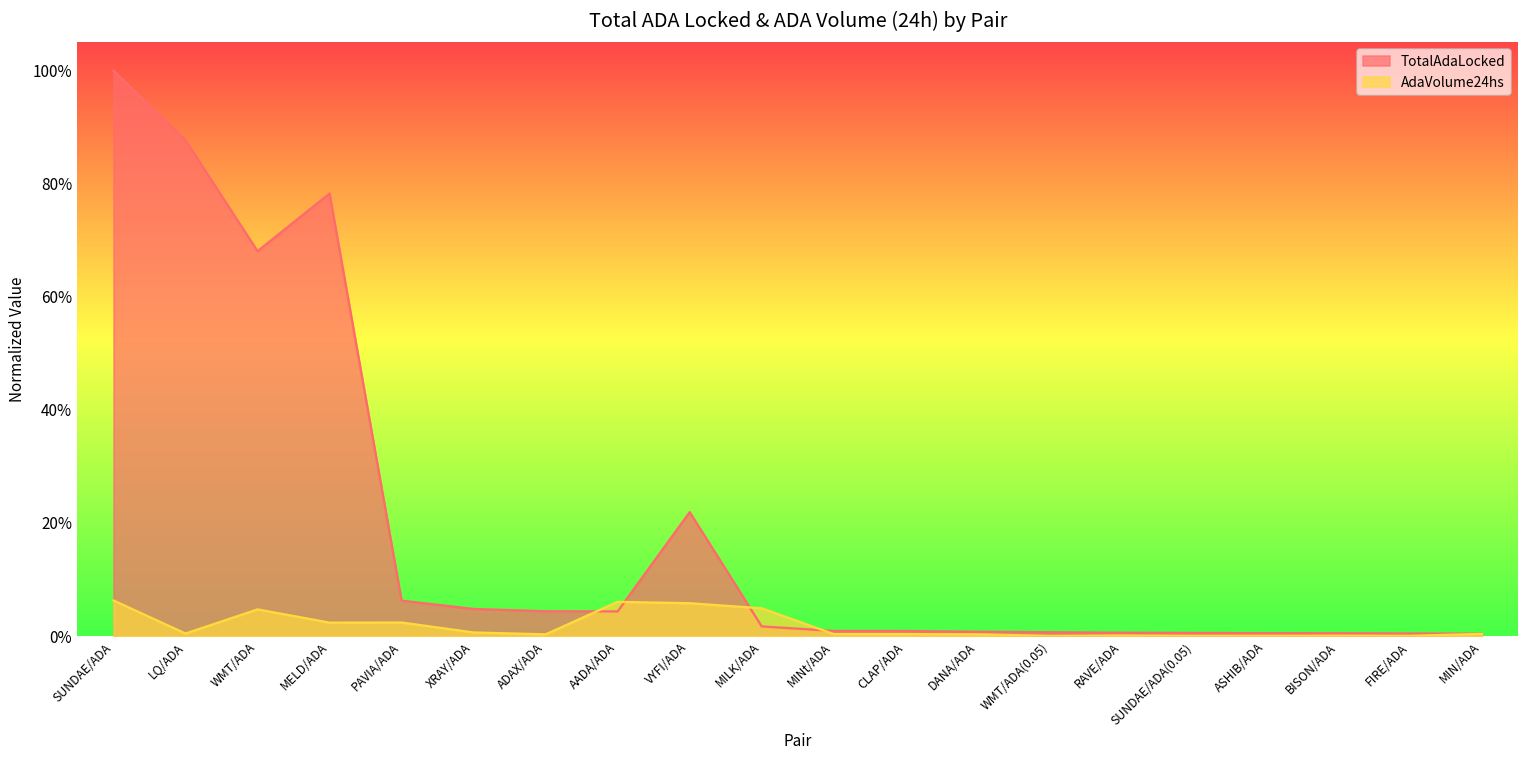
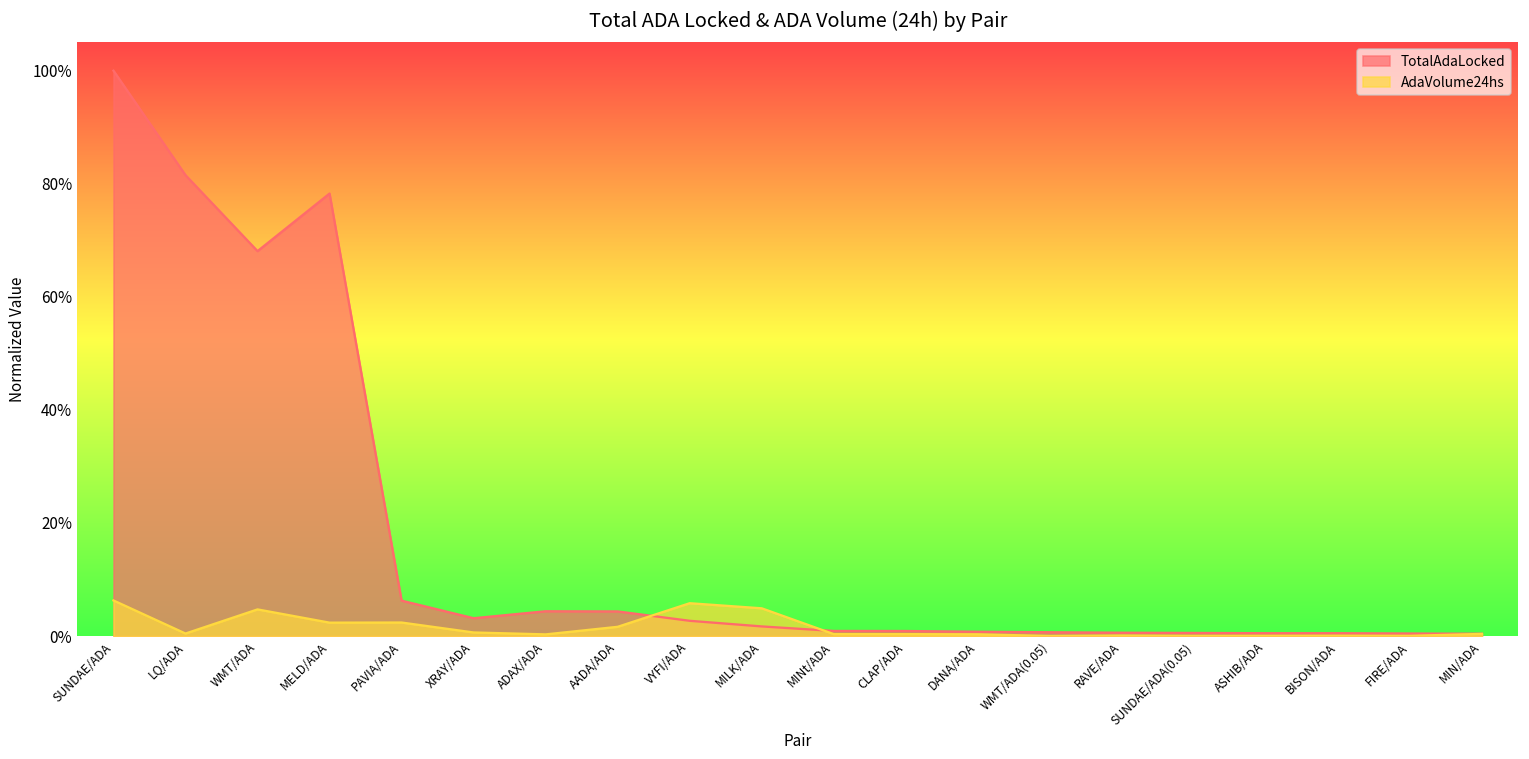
TotalAdaLocked, LQ/ADA: 88% -> 82%
TotalAdaLocked, XRAY/ADA: 5% -> 3%
AdaVolume24hs, AADA/ADA: 6% -> 2%
TotalAdaLocked, VYFI/ADA: 22% -> 3%
